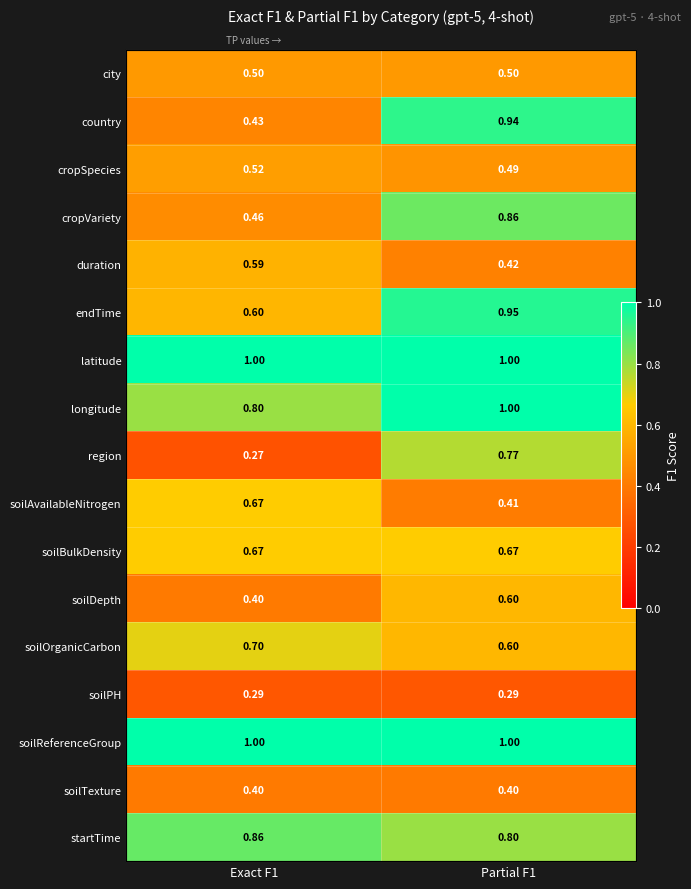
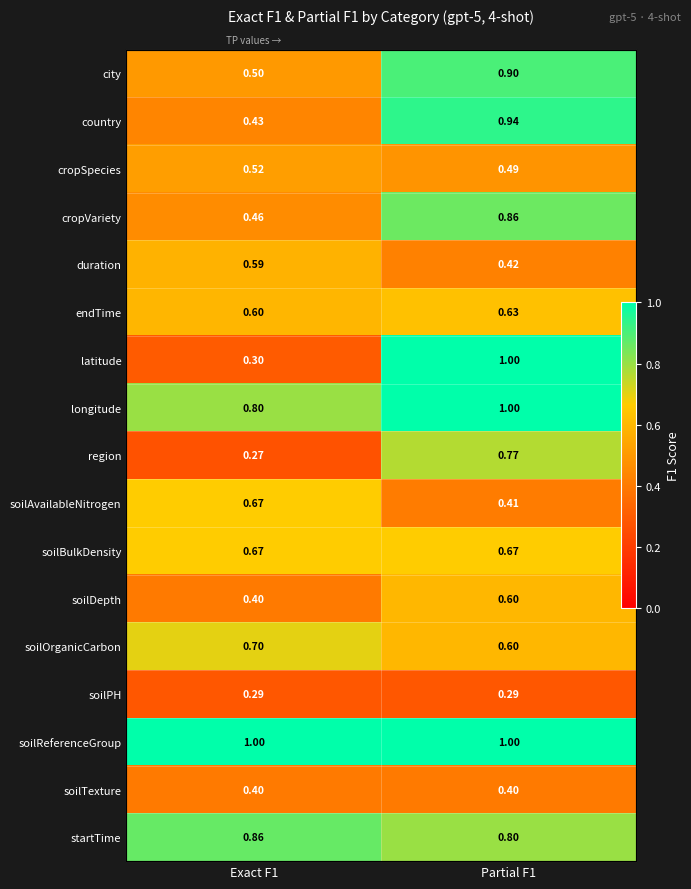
city, Partial F1: 0.50 -> 0.90
endTime, Partial F1: 0.95 -> 0.63
latitude, Exact F1: 1.00 -> 0.30
